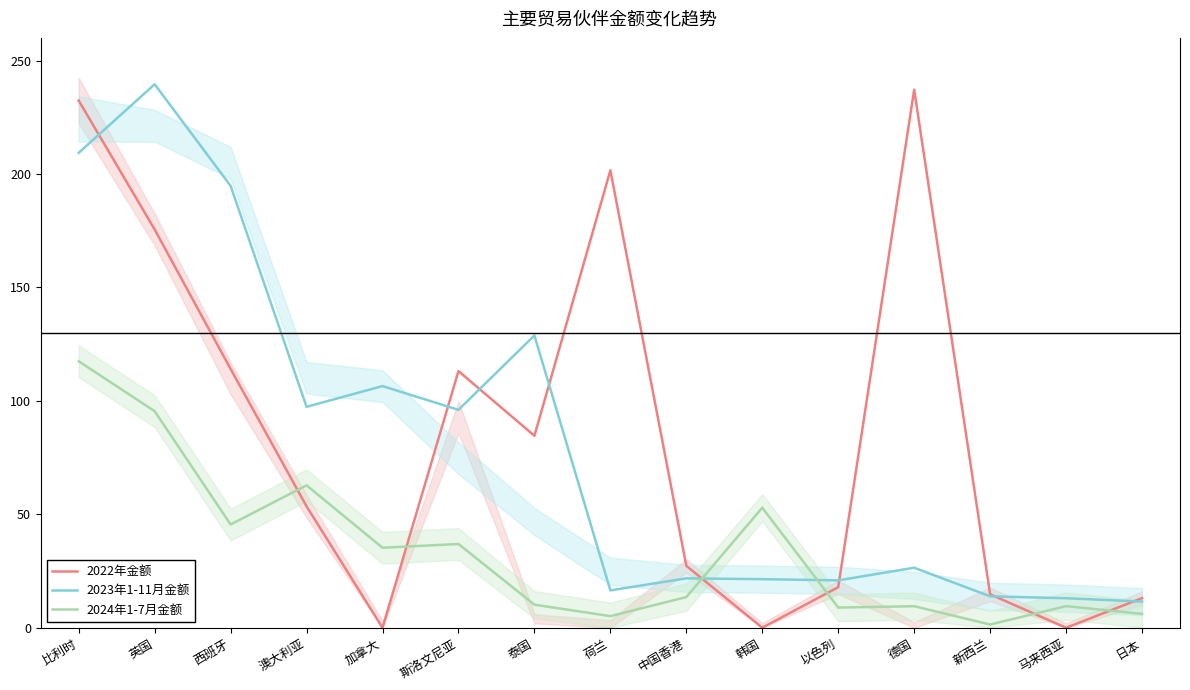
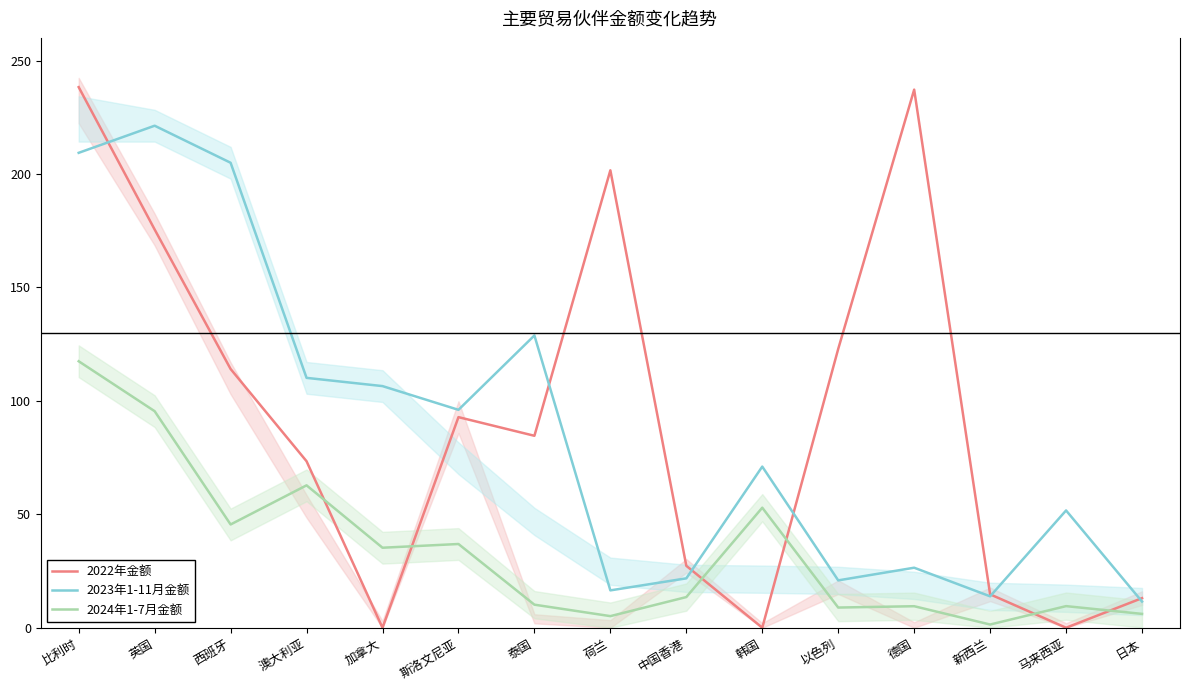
2022年金额, 比利时: 232 -> 238
2023年1-11月金额, 英国: 240 -> 221
2023年1-11月金额, 西班牙: 195 -> 205
2022年金额, 澳大利亚: 54 -> 73
2023年1-11月金额, 澳大利亚: 97 -> 110
2022年金额, 斯洛文尼亚: 113 -> 93
2023年1-11月金额, 韩国: 21 -> 71
2022年金额, 以色列: 18 -> 123
2023年1-11月金额, 马来西亚: 13 -> 52
